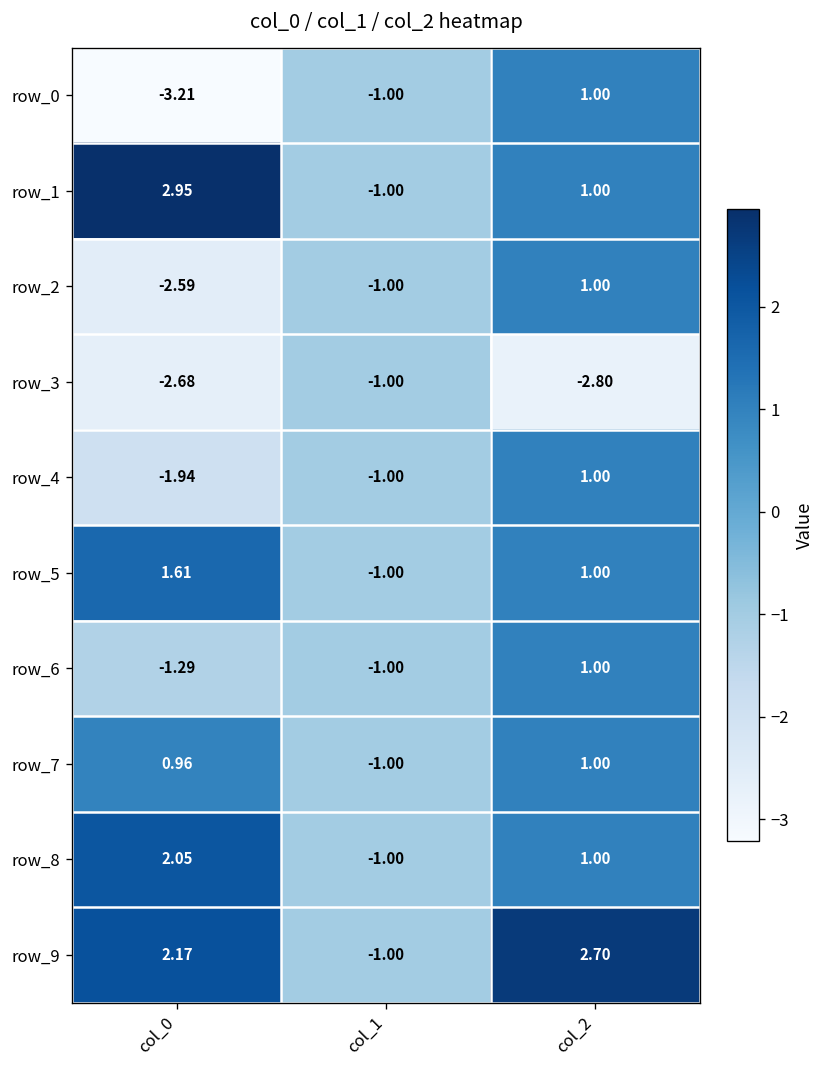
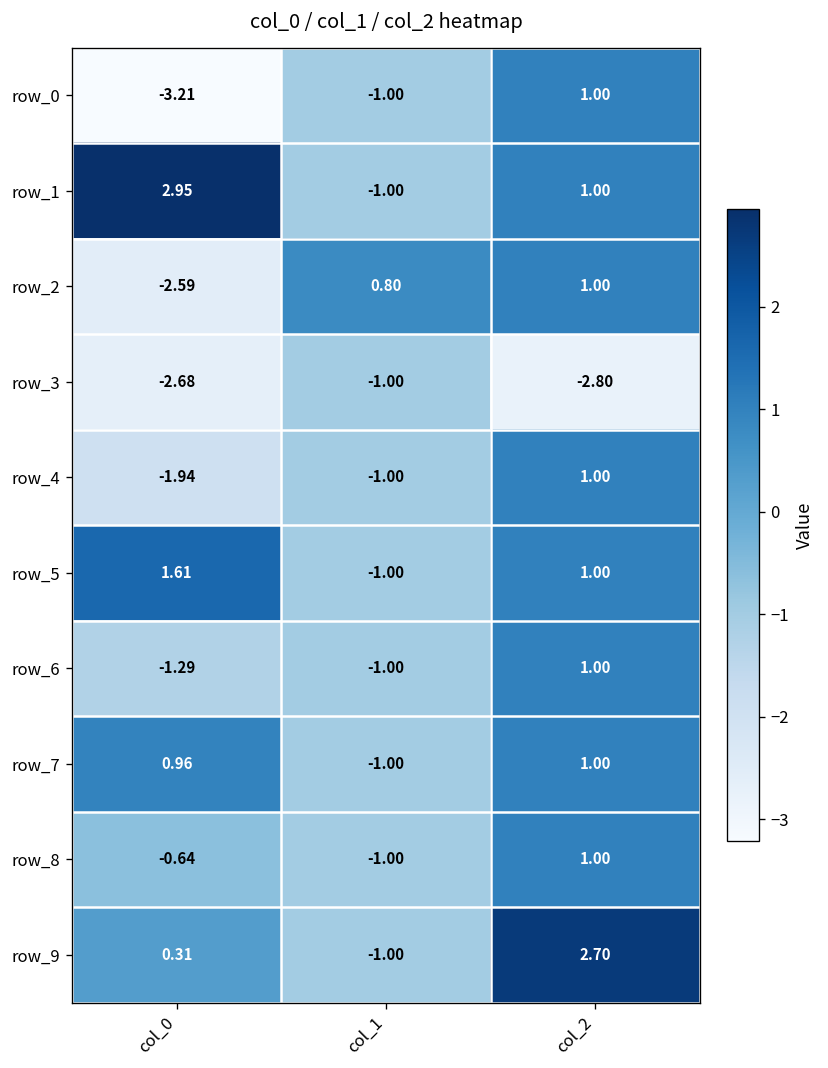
row_2, col_1: -1.00 -> 0.80
row_8, col_0: 2.05 -> -0.64
row_9, col_0: 2.17 -> 0.31
